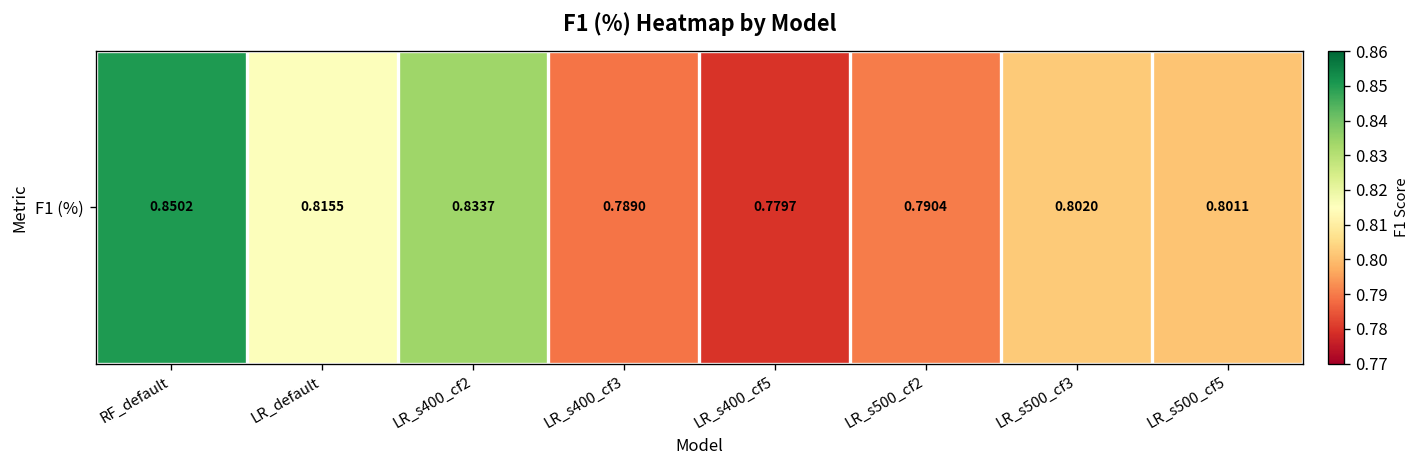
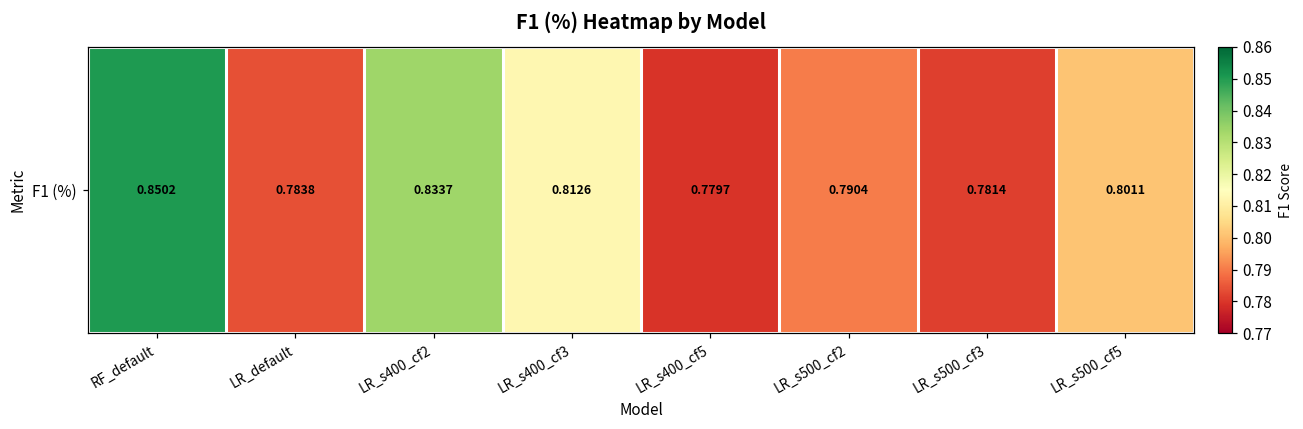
F1 (%), LR_default: 0.8155 -> 0.7838
F1 (%), LR_s400_cf3: 0.7890 -> 0.8126
F1 (%), LR_s500_cf3: 0.8020 -> 0.7814
